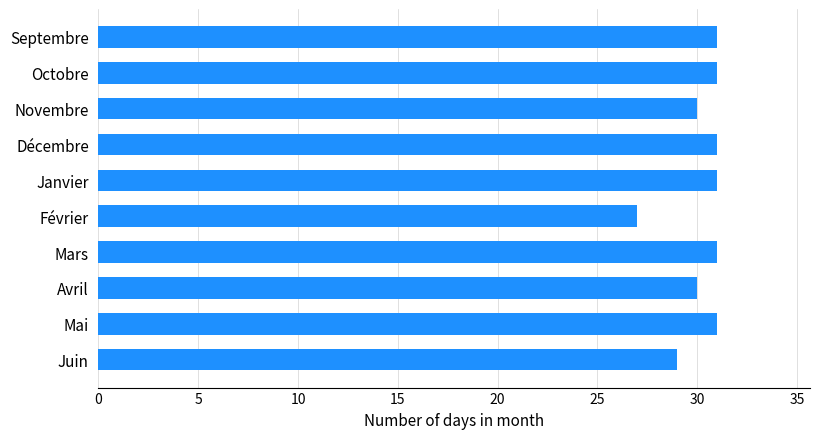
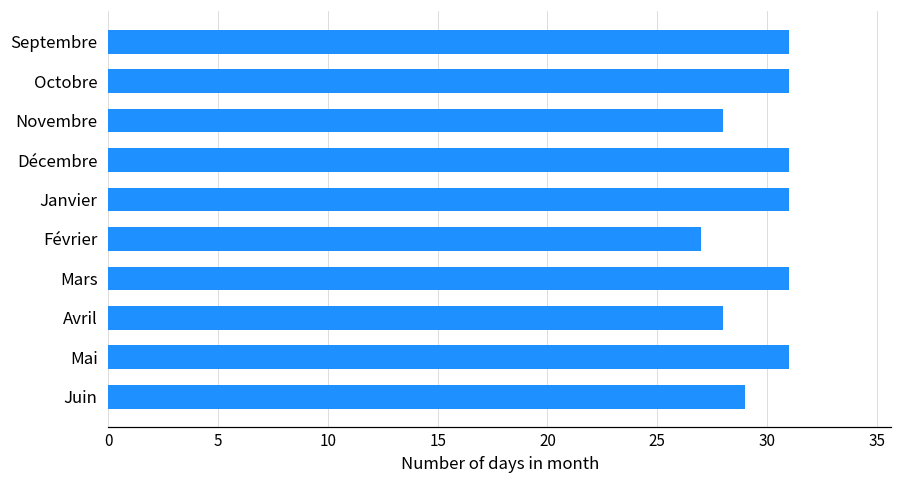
Novembre: 30 -> 28
Avril: 30 -> 28
